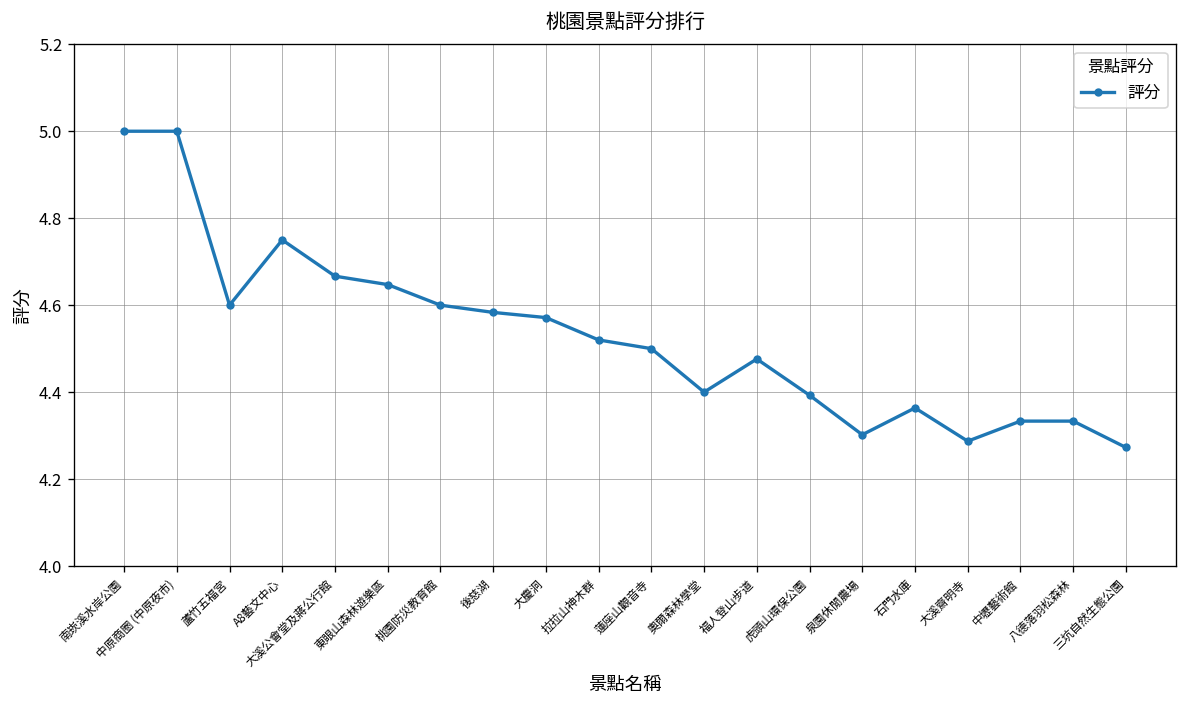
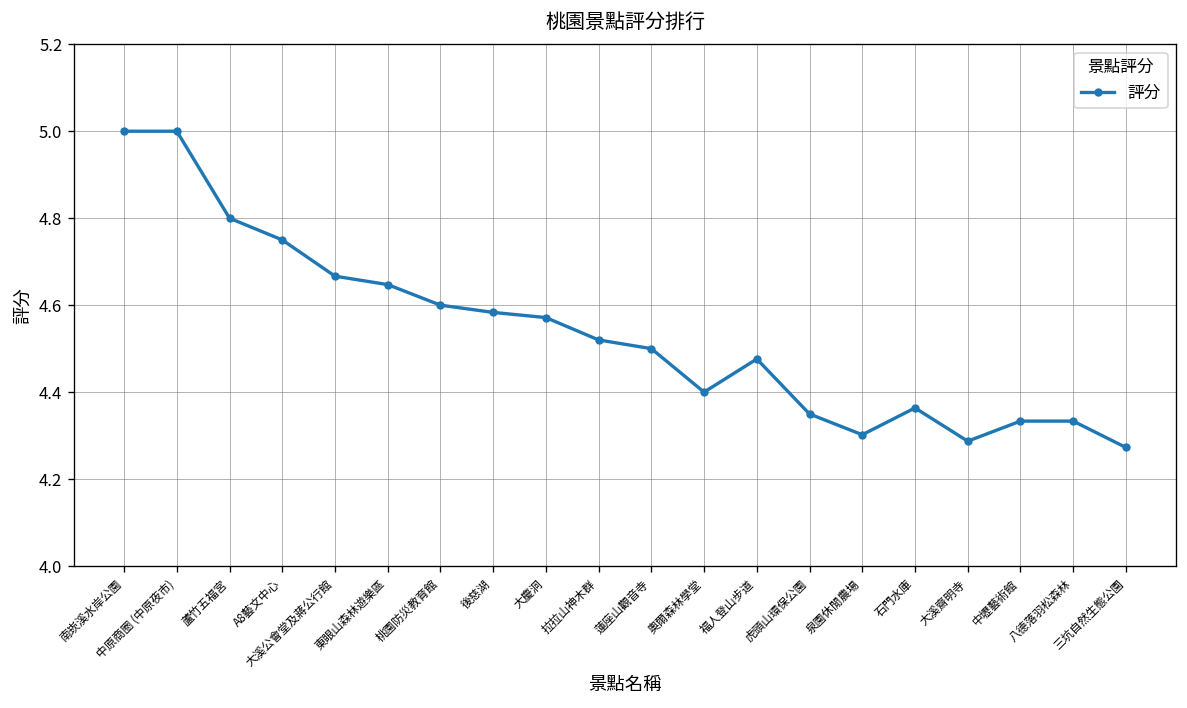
蘆竹五福宮: 4.6 -> 4.8
虎頭山環保公園: 4.39 -> 4.35
